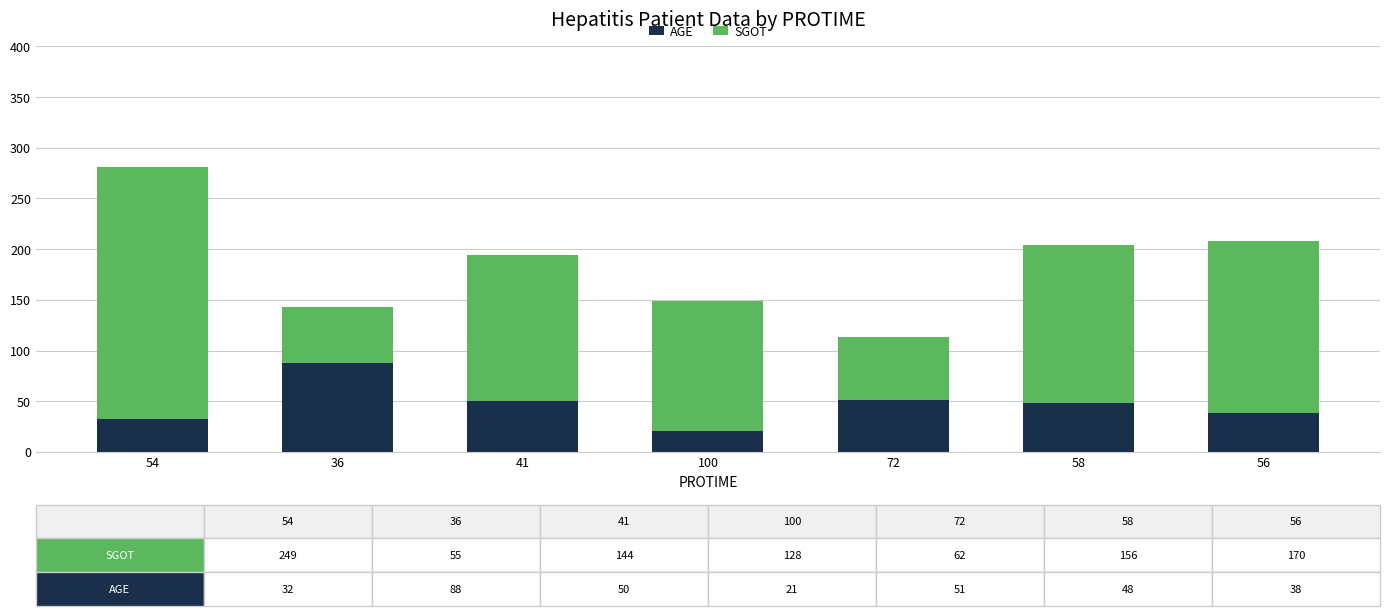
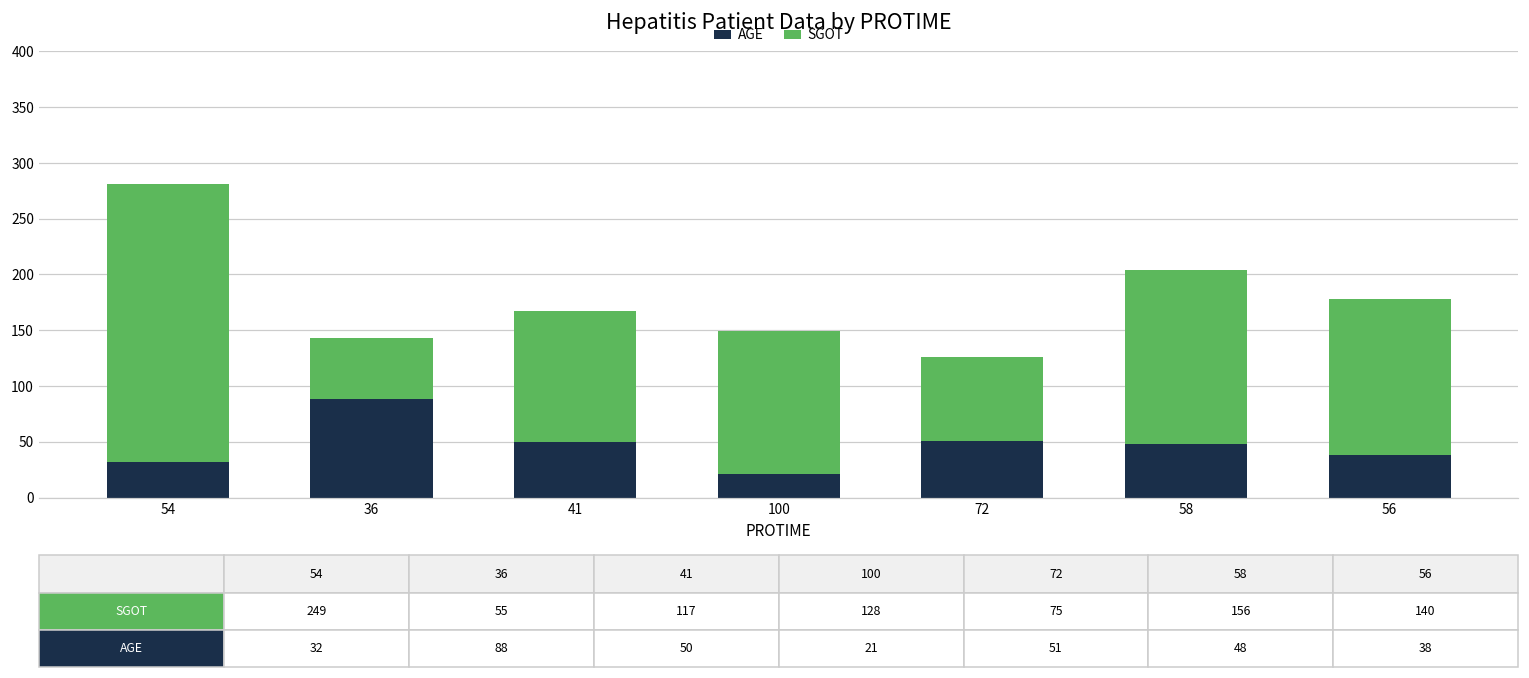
SGOT, 41: 144 -> 117
SGOT, 72: 62 -> 75
SGOT, 56: 170 -> 140
